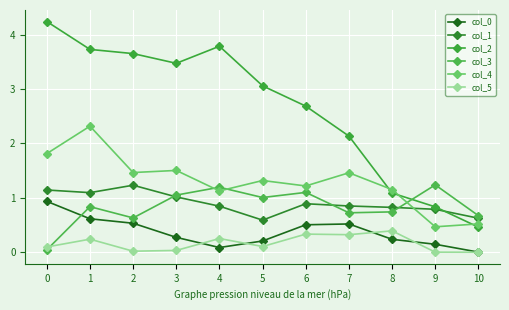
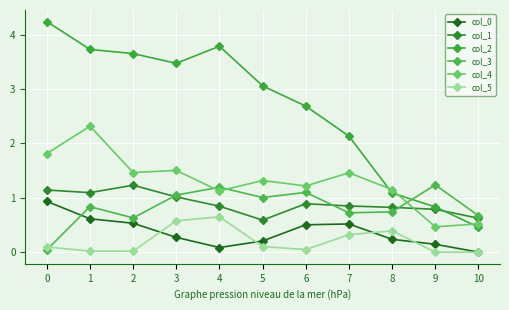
col_5, 1: 0.2 -> 0.0
col_5, 3: 0.0 -> 0.6
col_5, 4: 0.3 -> 0.7
col_5, 6: 0.3 -> 0.1
